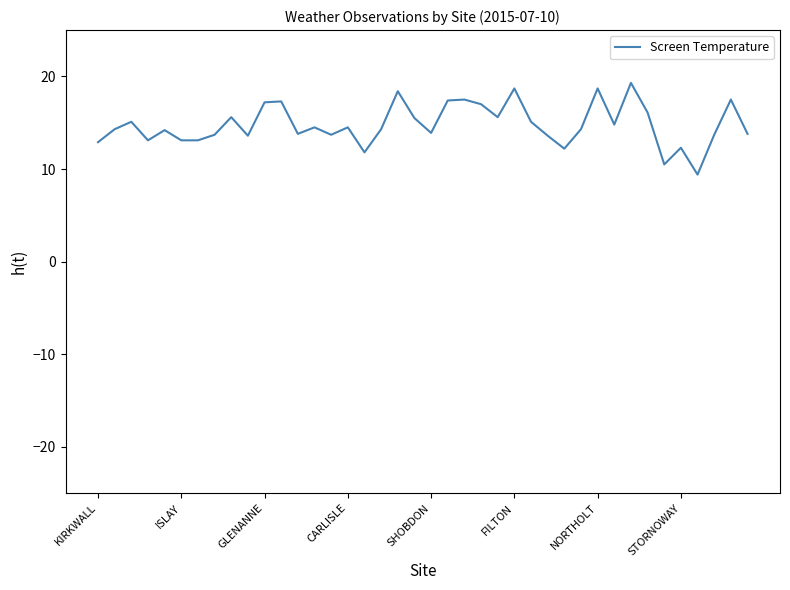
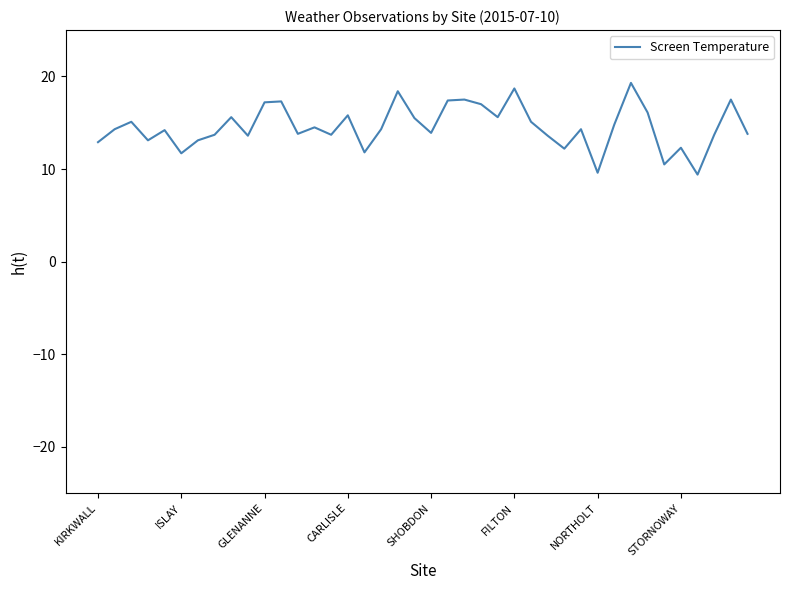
ISLAY: 13 -> 12
CARLISLE: 15 -> 16
NORTHOLT: 19 -> 10
